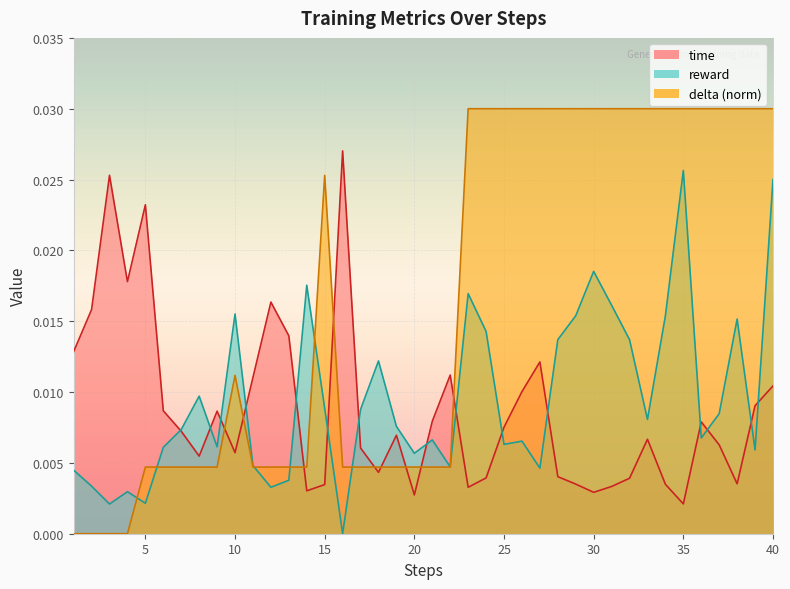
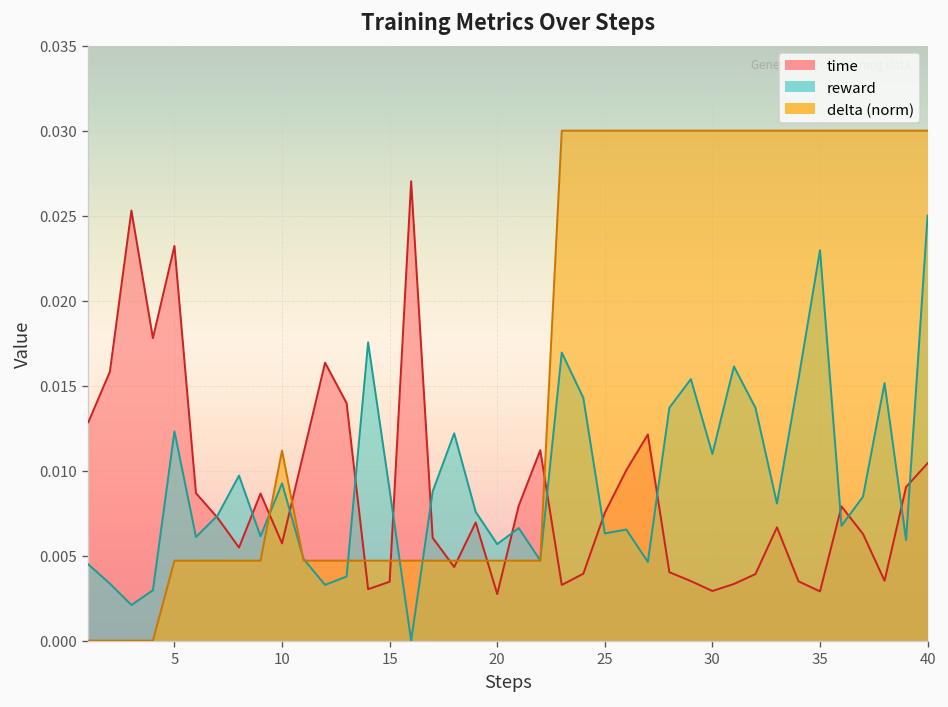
reward, 5: 0.0022 -> 0.0123
reward, 10: 0.0155 -> 0.0093
delta (norm), 15: 0.0253 -> 0.0047
reward, 30: 0.0185 -> 0.0110
time, 35: 0.0021 -> 0.0029
reward, 35: 0.0256 -> 0.0230
